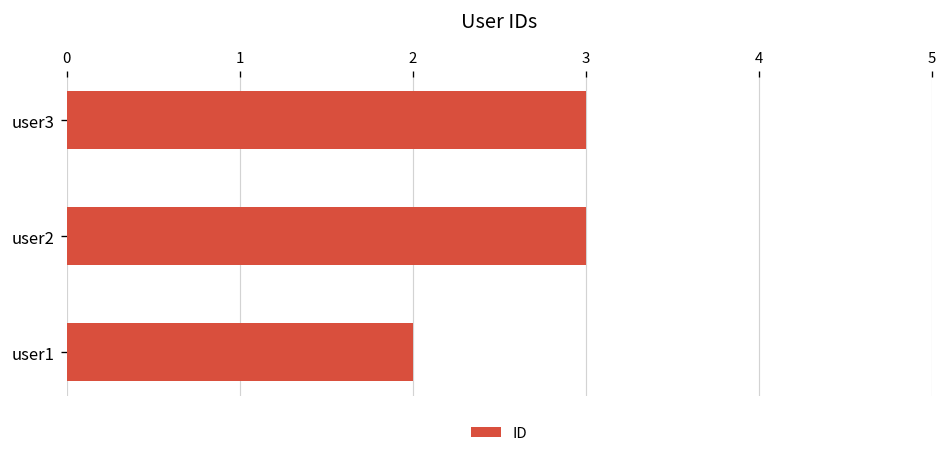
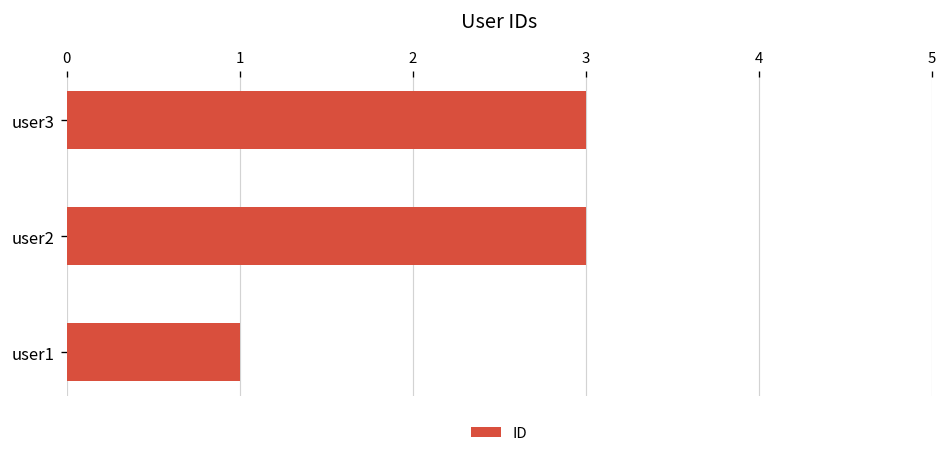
user1: 2 -> 1
